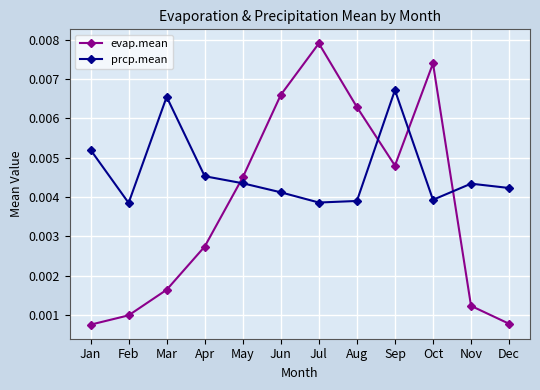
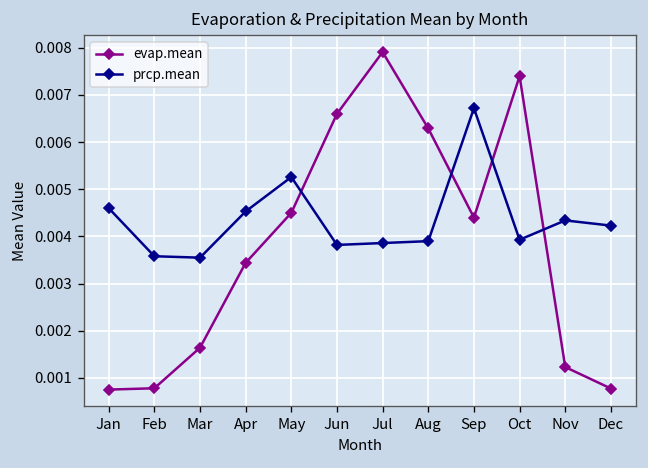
prcp.mean, Jan: 0.0052 -> 0.0046
evap.mean, Feb: 0.0010 -> 0.0008
prcp.mean, Feb: 0.0039 -> 0.0036
prcp.mean, Mar: 0.0066 -> 0.0036
evap.mean, Apr: 0.0027 -> 0.0034
prcp.mean, May: 0.0044 -> 0.0053
prcp.mean, Jun: 0.0041 -> 0.0038
evap.mean, Sep: 0.0048 -> 0.0044
